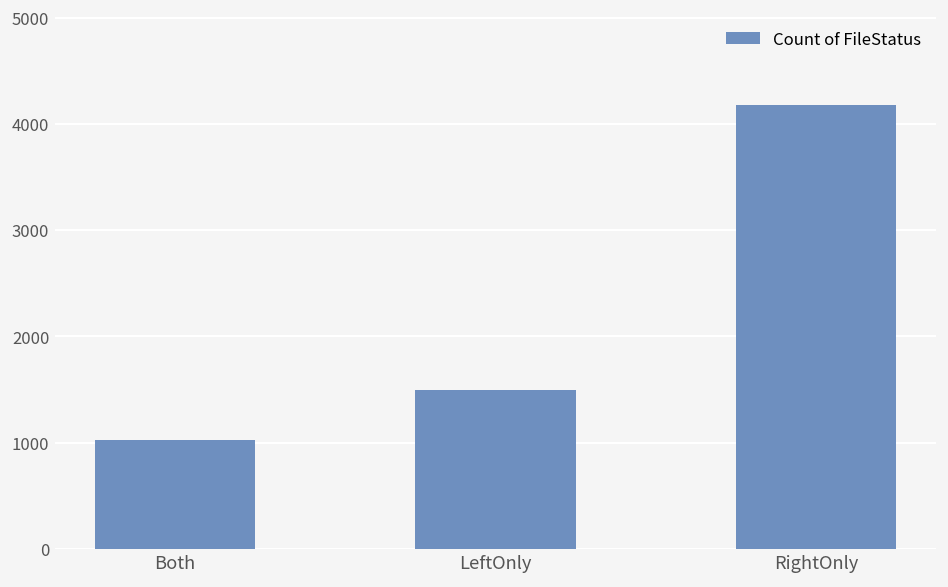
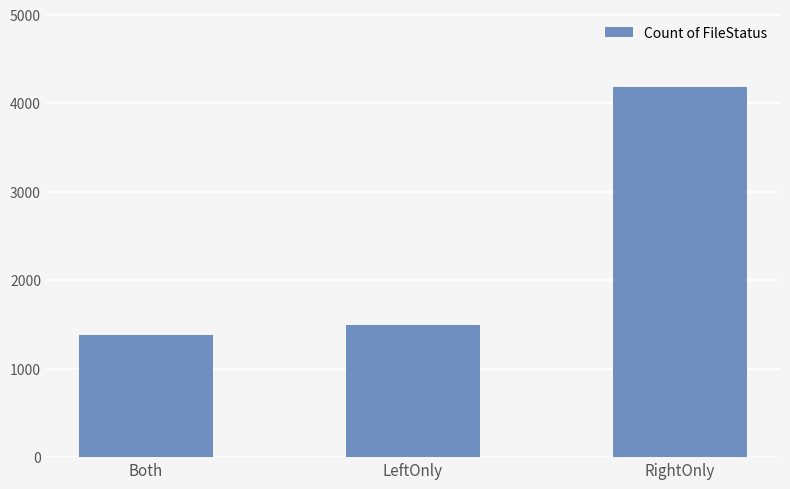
Both: 1000 -> 1400
